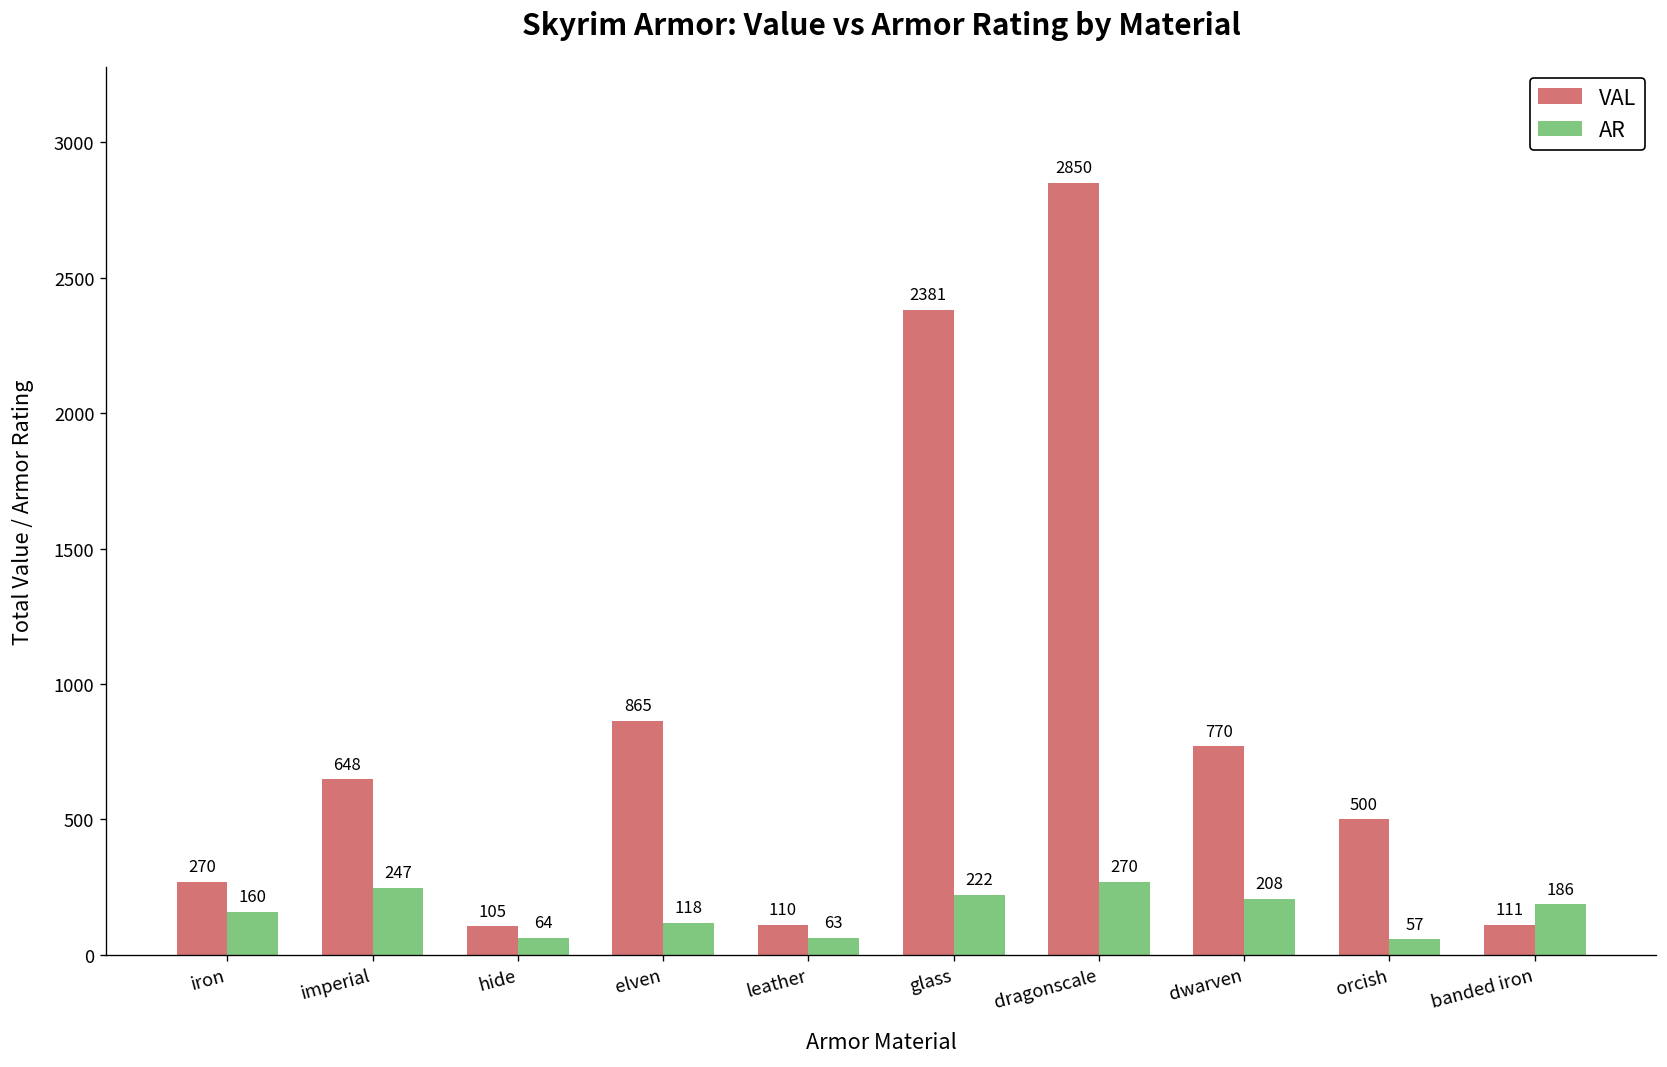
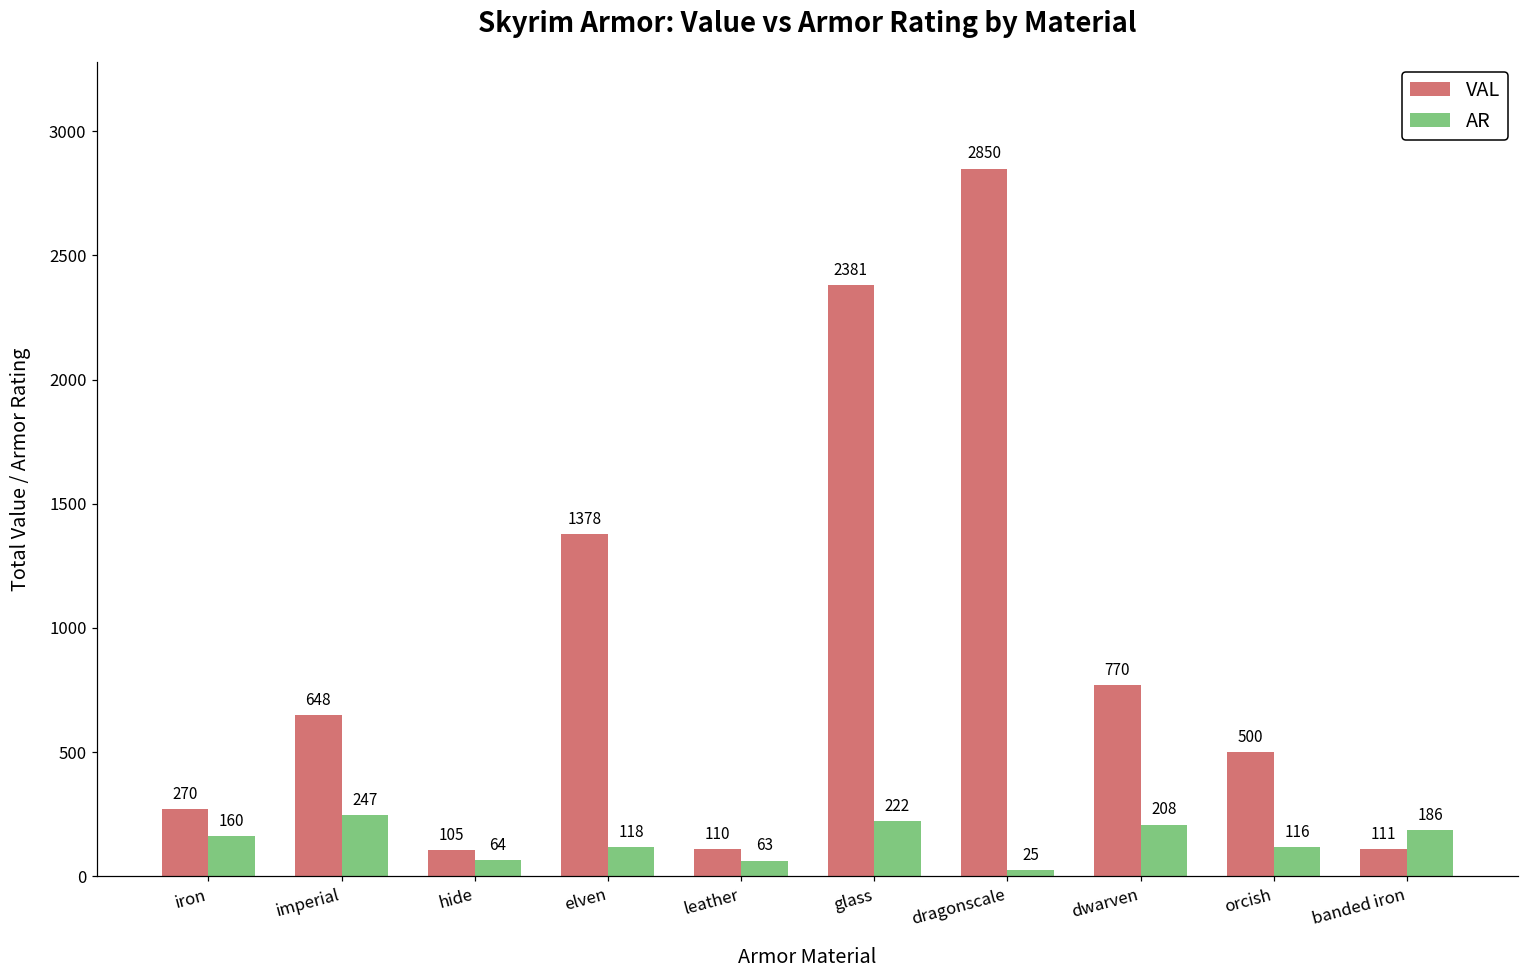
VAL, elven: 865 -> 1378
AR, dragonscale: 270 -> 25
AR, orcish: 57 -> 116
